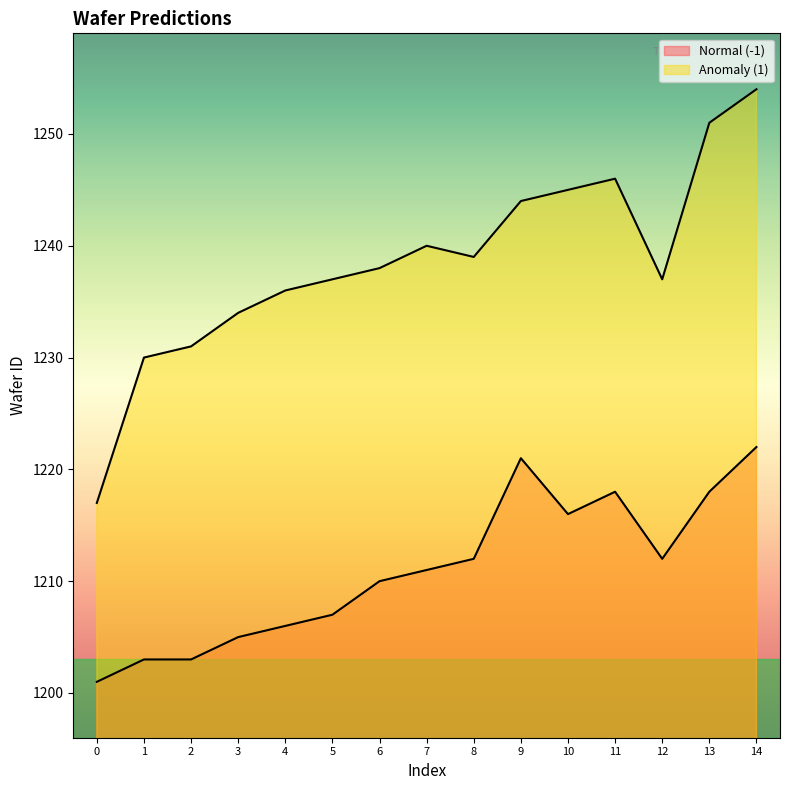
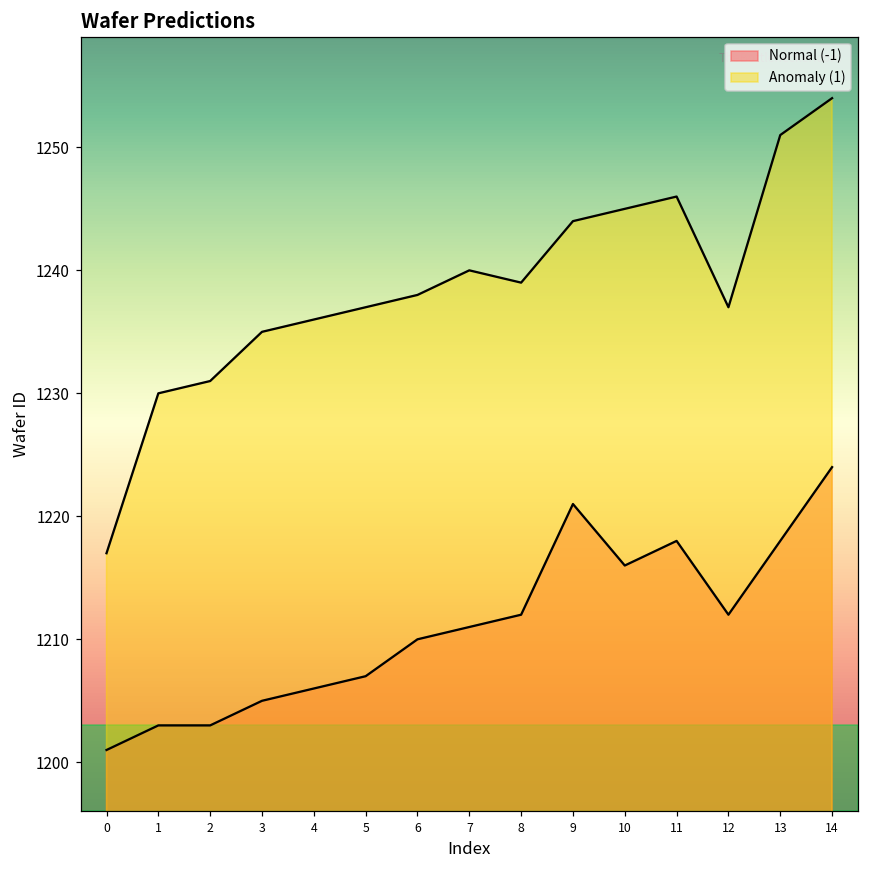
Anomaly (1), 3: 1234 -> 1235
Normal (-1), 14: 1222 -> 1224
